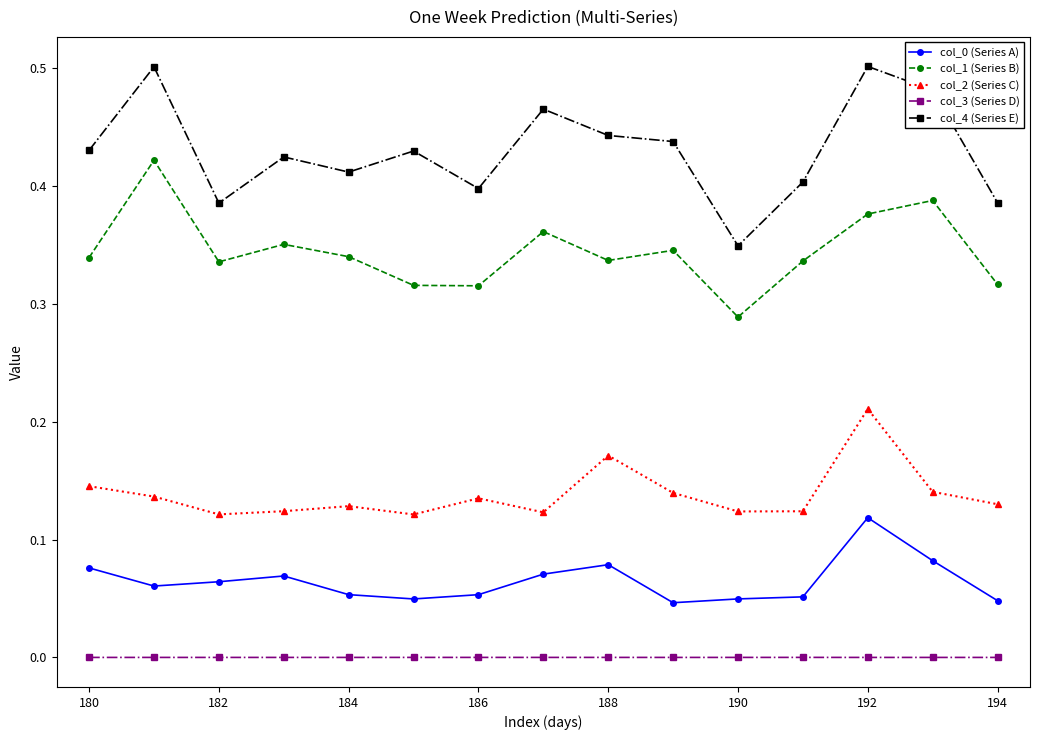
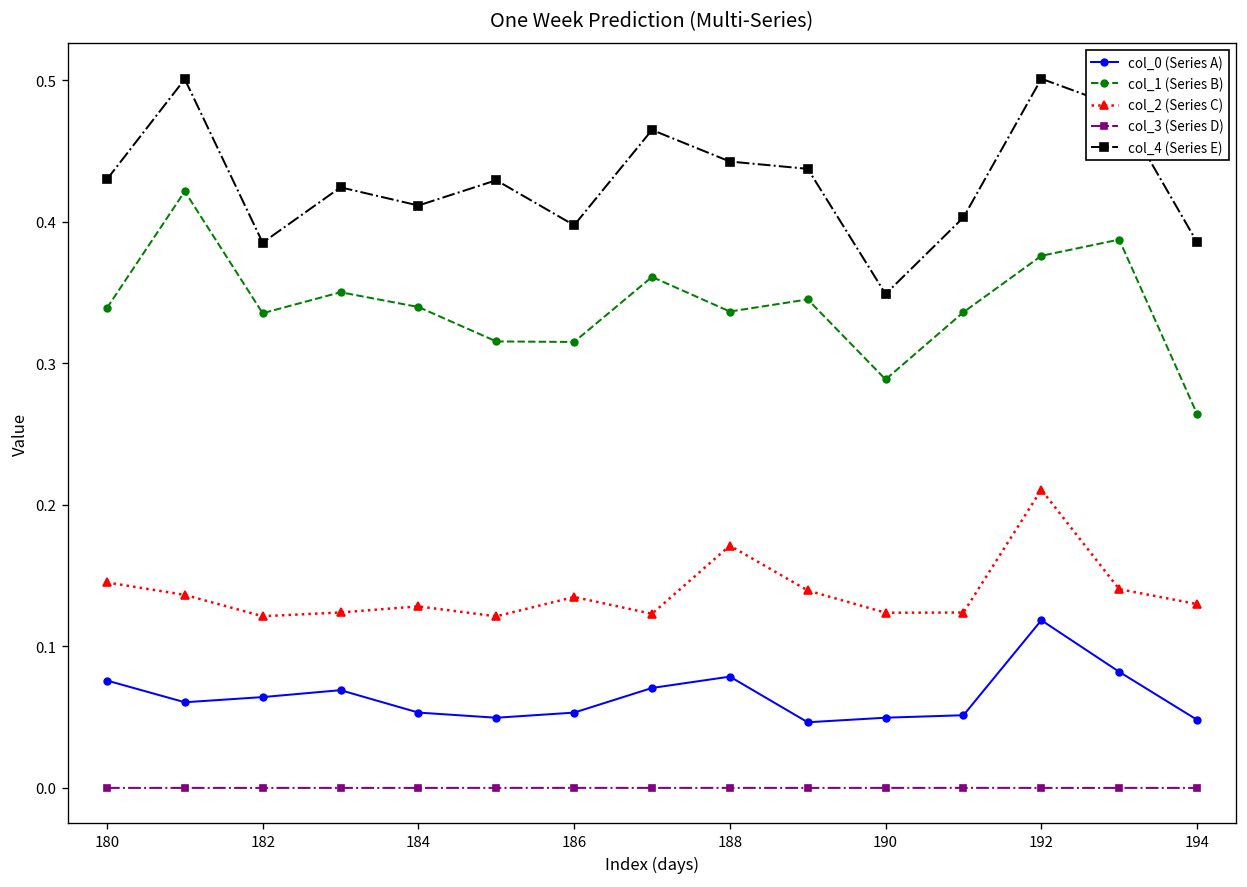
col_1 (Series B), 194: 0.316 -> 0.264
